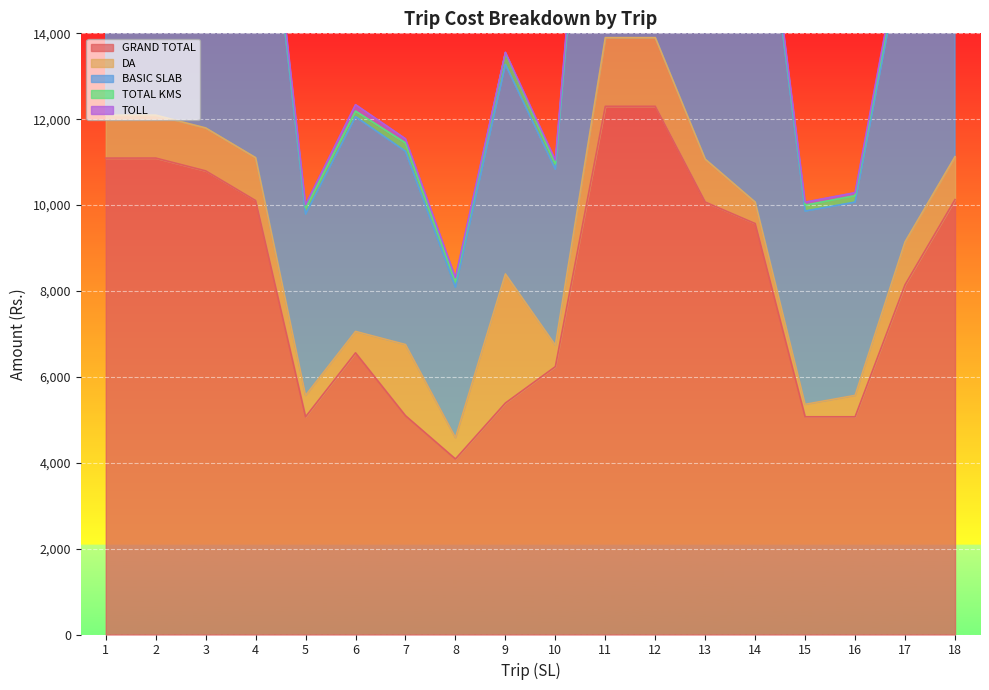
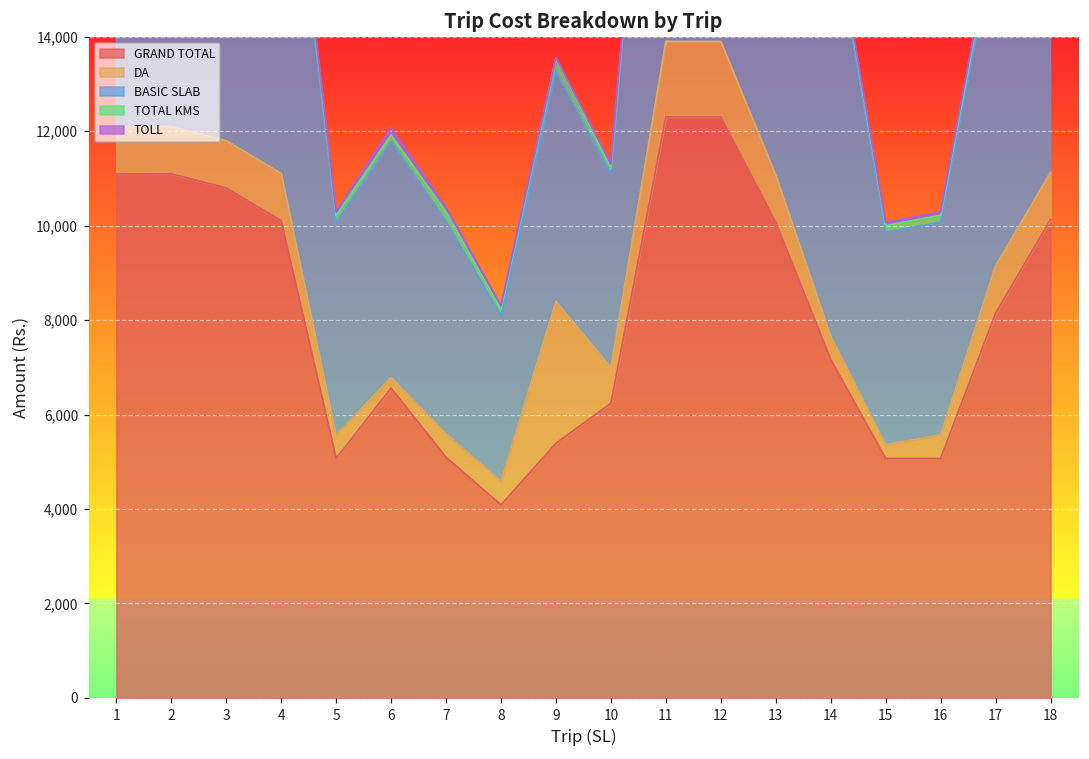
BASIC SLAB, 5: 4,200 -> 4,500
DA, 6: 500 -> 200
DA, 7: 1,700 -> 500
DA, 10: 500 -> 800
GRAND TOTAL, 14: 9,600 -> 7,200
